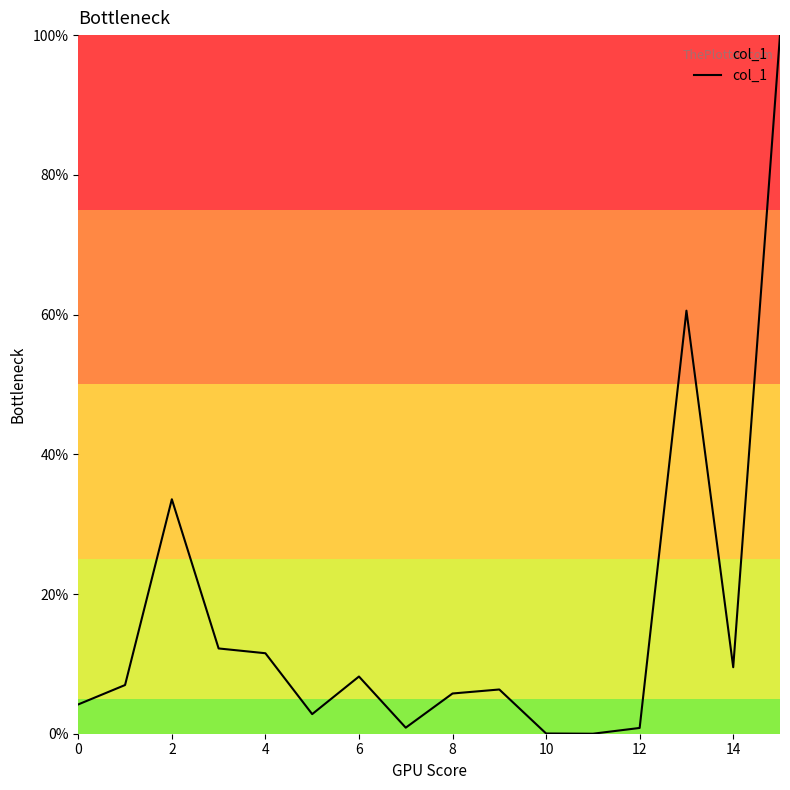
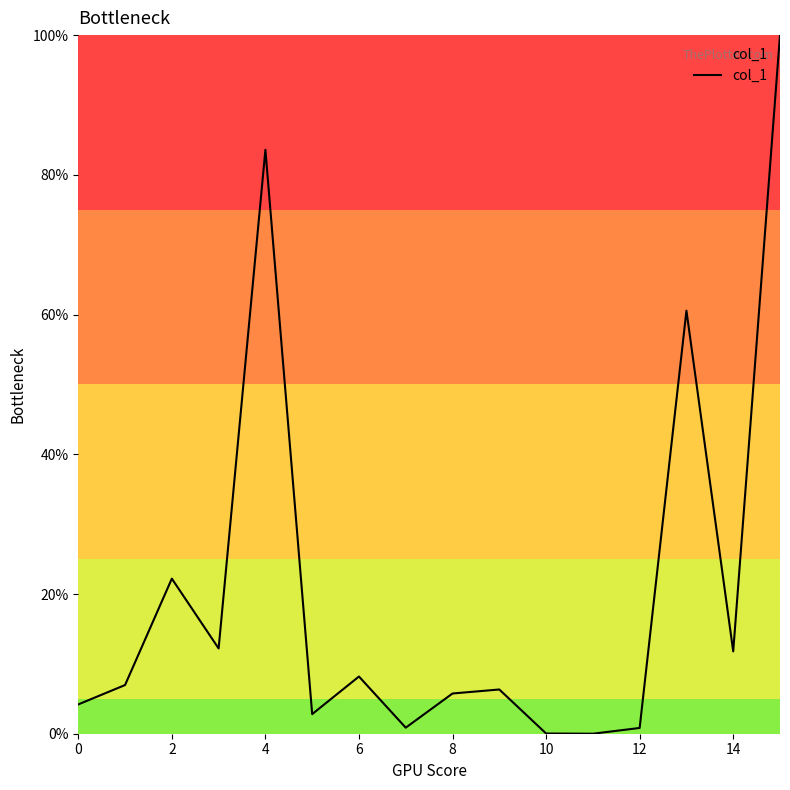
2: 34% -> 22%
4: 12% -> 84%
14: 10% -> 12%
